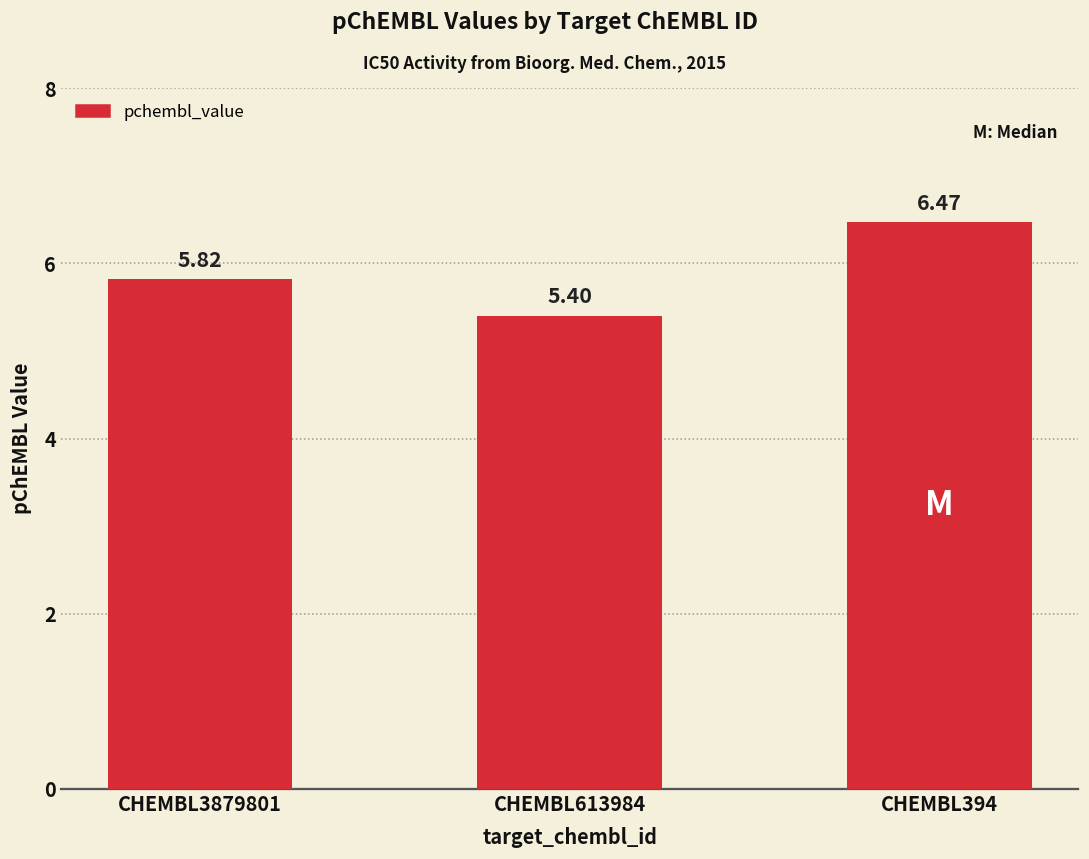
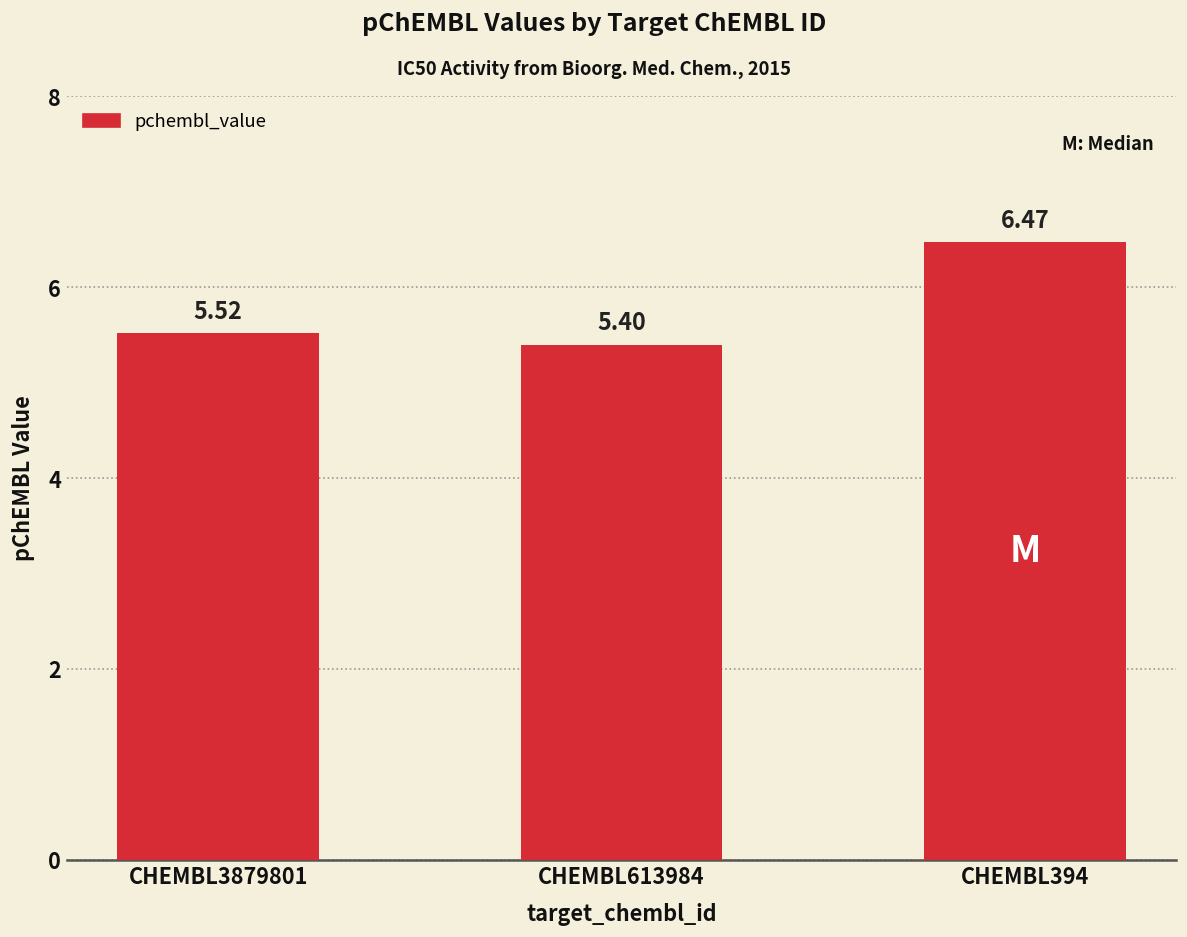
CHEMBL3879801: 5.82 -> 5.52
